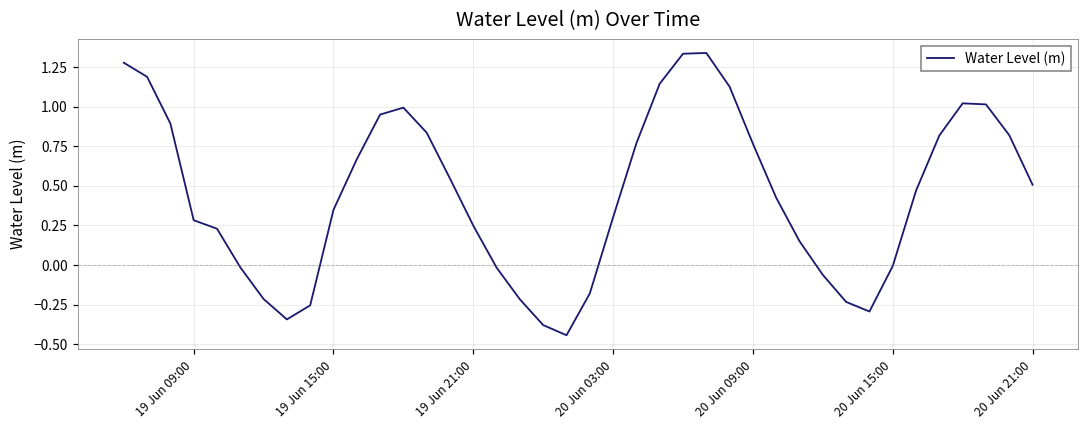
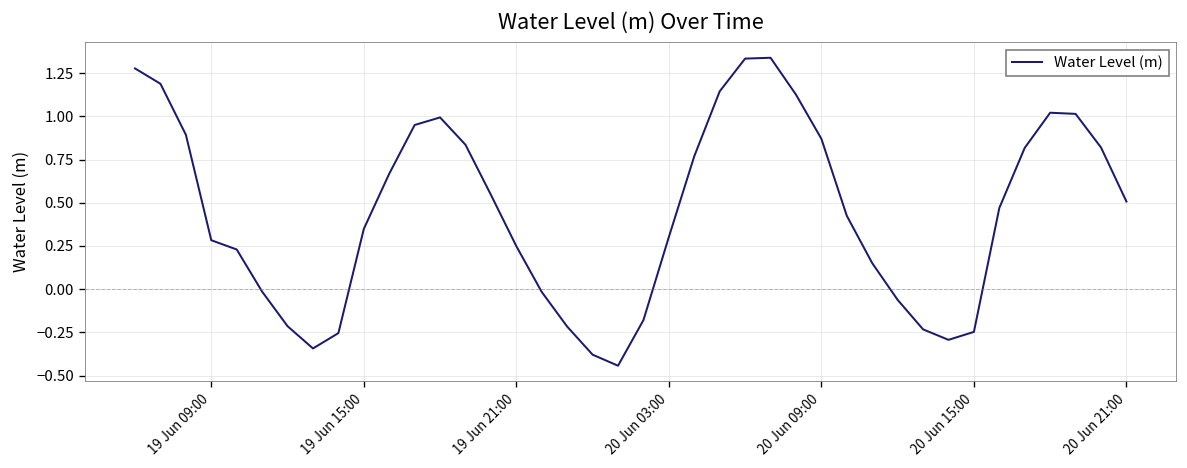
20 Jun 09:00: 0.77 -> 0.87
20 Jun 15:00: -0.01 -> -0.25
